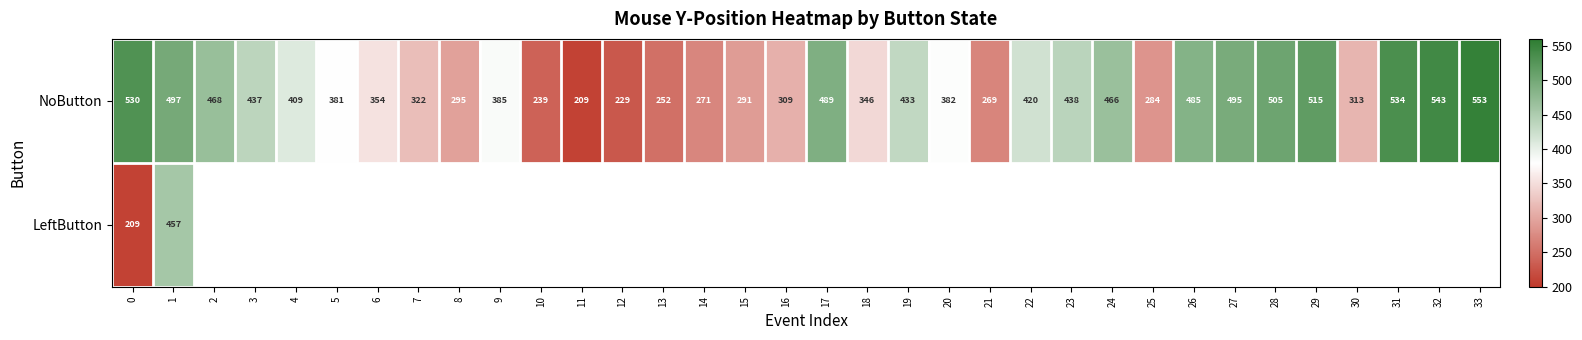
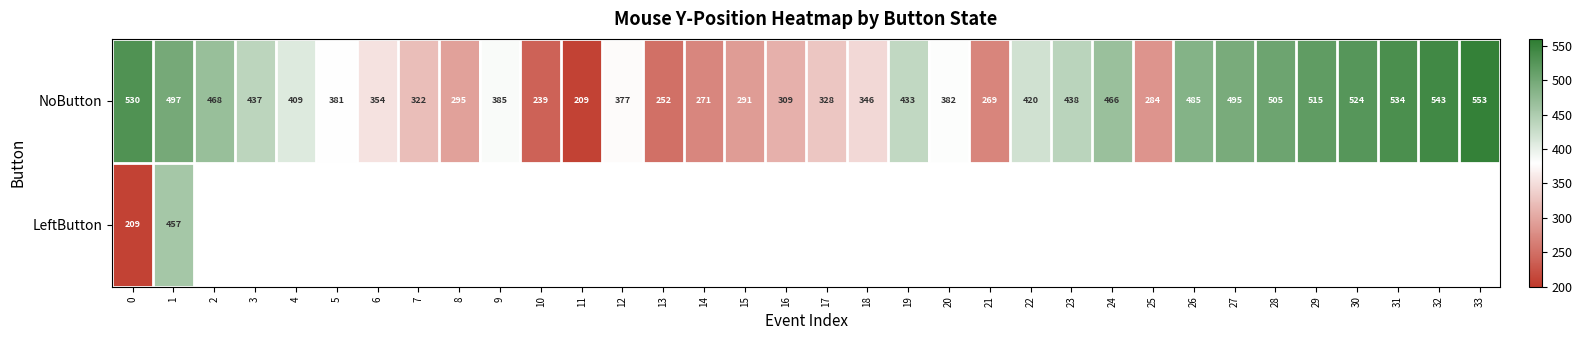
NoButton, 12: 229 -> 377
NoButton, 17: 489 -> 328
NoButton, 30: 313 -> 524
